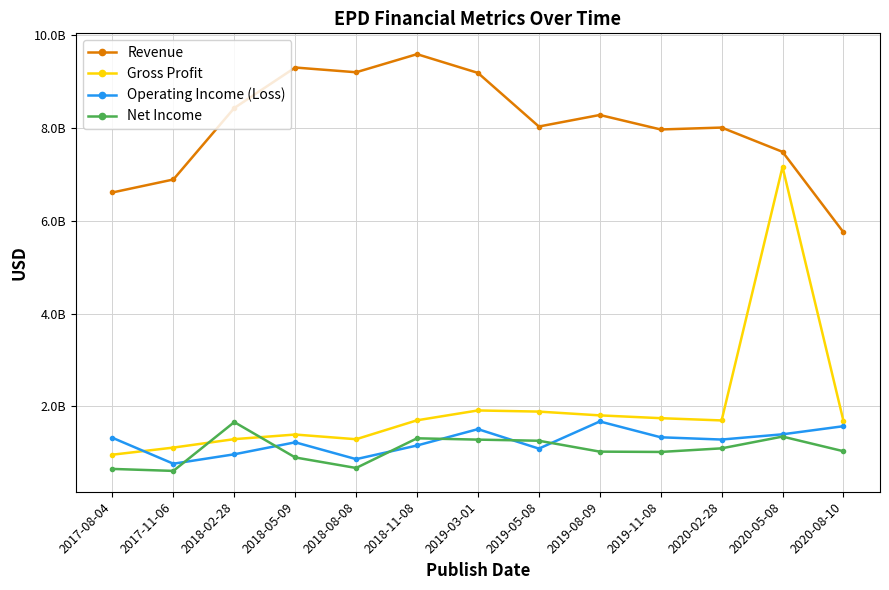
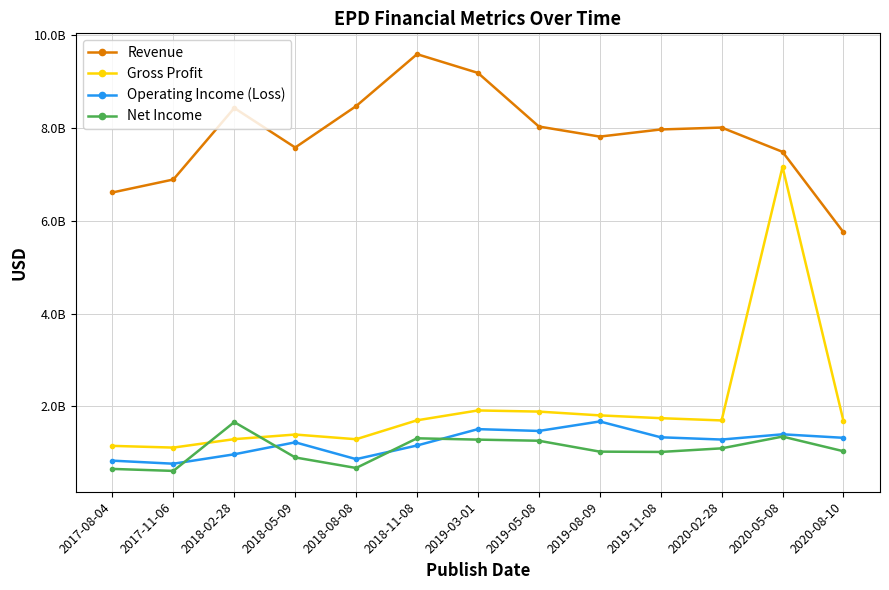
Gross Profit, 2017-08-04: 1000000000 -> 1200000000
Operating Income (Loss), 2017-08-04: 1300000000 -> 800000000
Revenue, 2018-05-09: 9300000000 -> 7600000000
Revenue, 2018-08-08: 9200000000 -> 8500000000
Operating Income (Loss), 2019-05-08: 1100000000 -> 1500000000
Revenue, 2019-08-09: 8300000000 -> 7800000000
Operating Income (Loss), 2020-08-10: 1600000000 -> 1300000000
